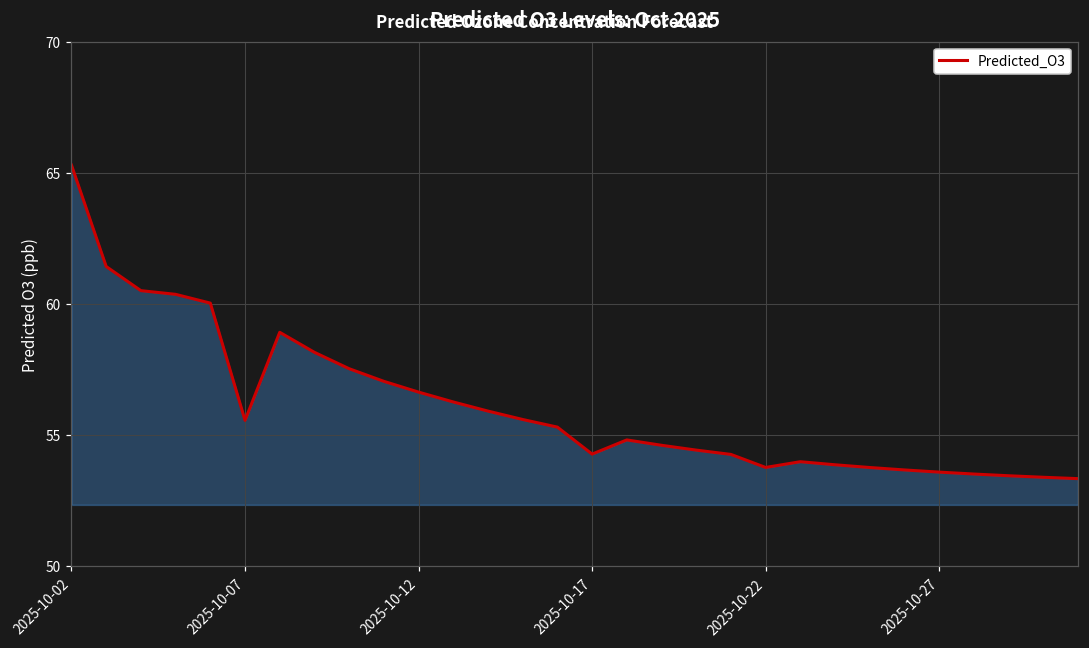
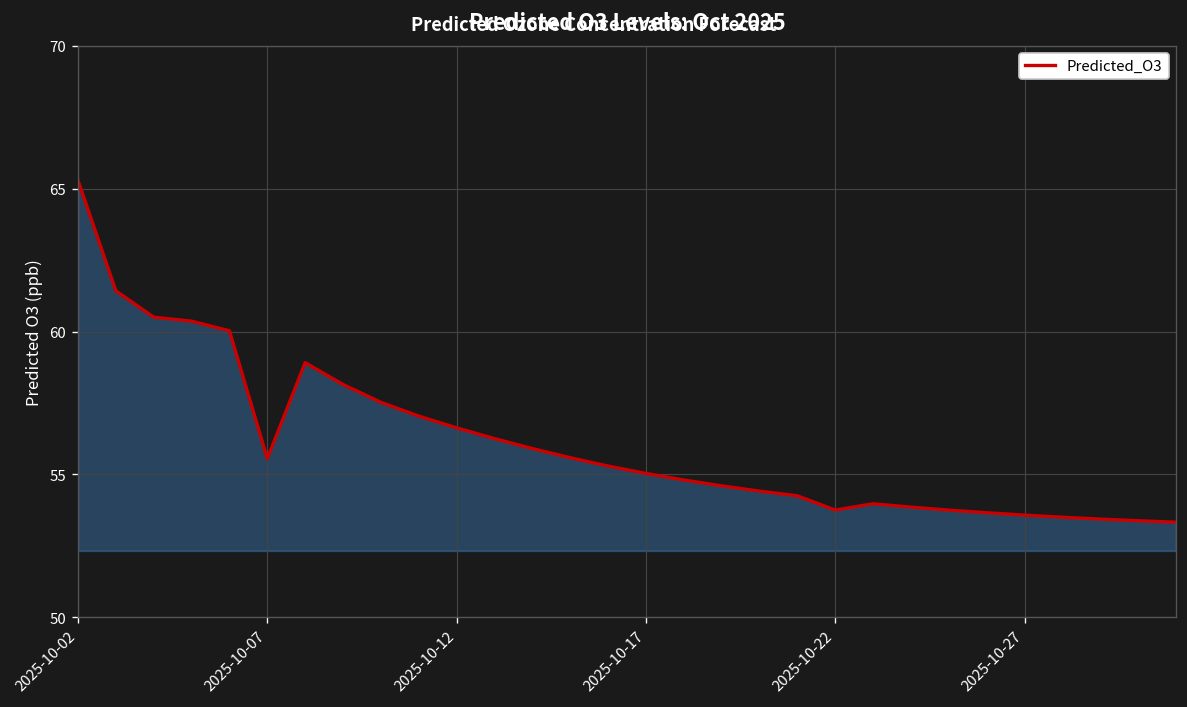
2025-10-17: 54.3 -> 55.0
